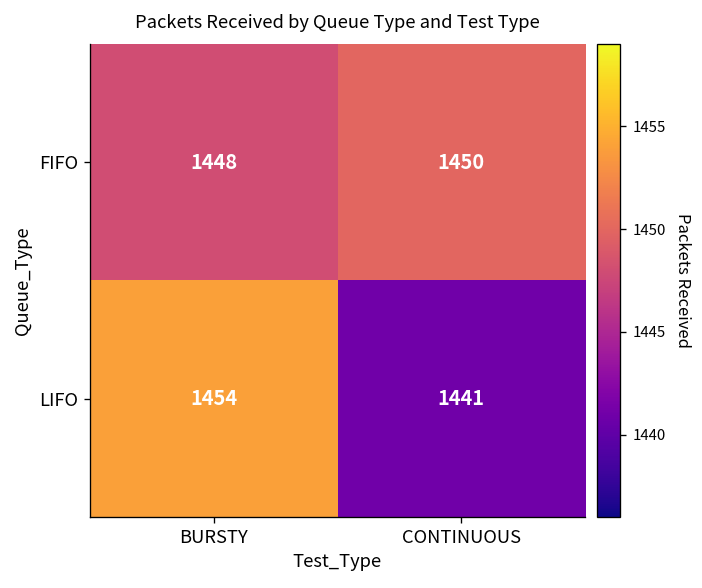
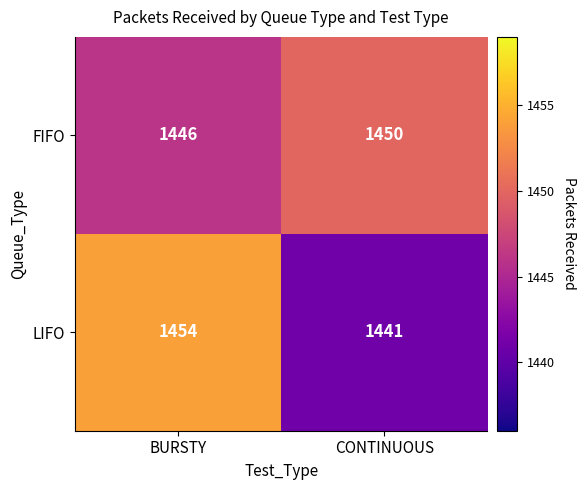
FIFO, BURSTY: 1448 -> 1446
